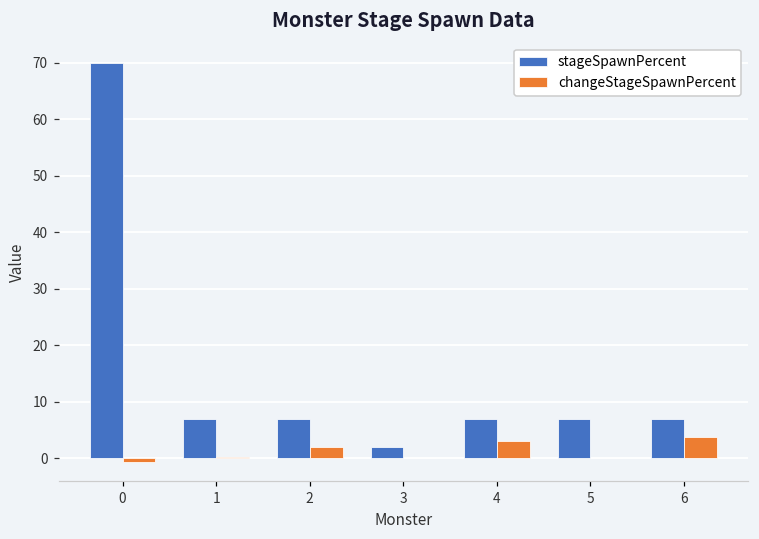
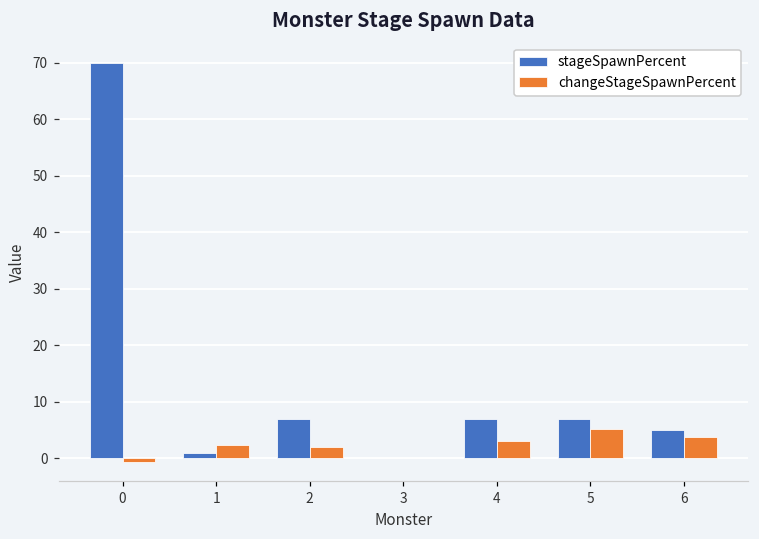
stageSpawnPercent, 1: 7 -> 1
changeStageSpawnPercent, 1: 0 -> 2
stageSpawnPercent, 3: 2 -> 0
changeStageSpawnPercent, 5: 0 -> 5
stageSpawnPercent, 6: 7 -> 5
